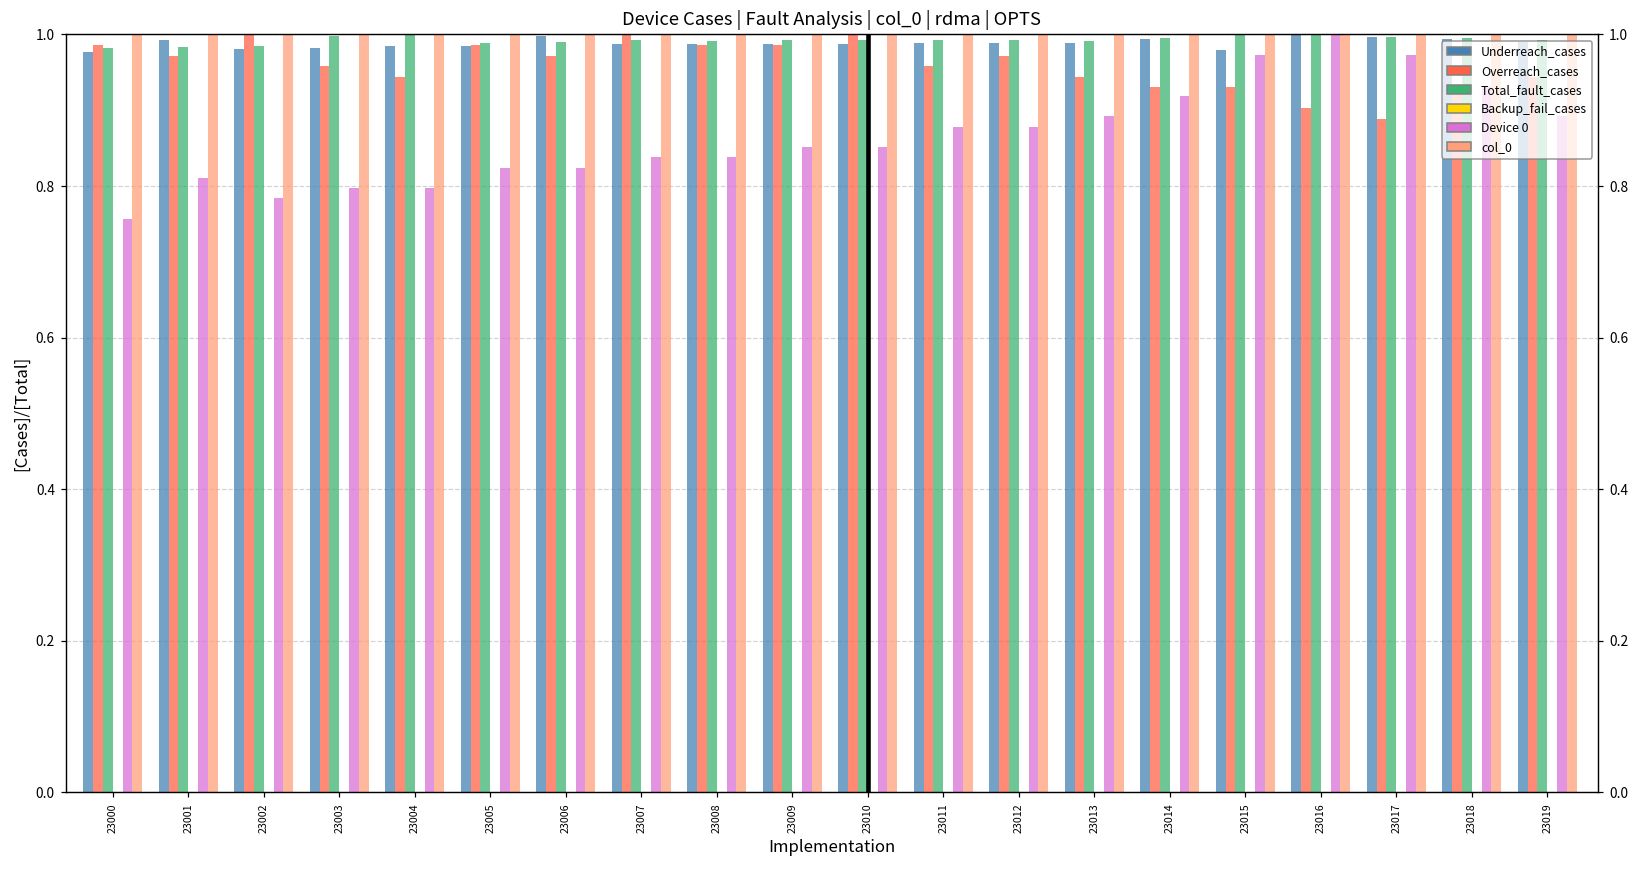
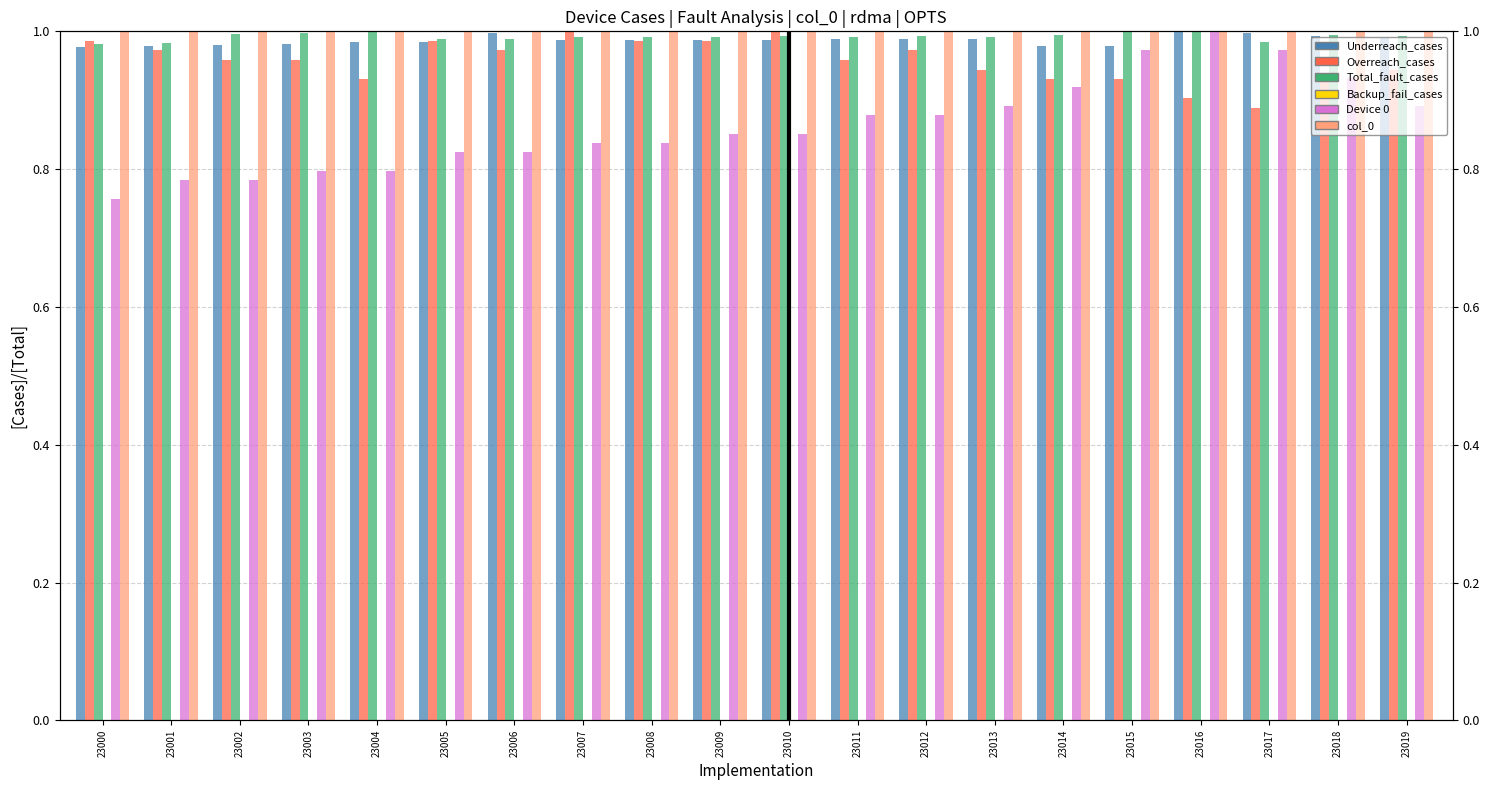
Underreach_cases, 23001: 0.99 -> 0.98
Device 0, 23001: 0.81 -> 0.78
Overreach_cases, 23002: 1.00 -> 0.96
Total_fault_cases, 23002: 0.98 -> 1.00
Overreach_cases, 23004: 0.94 -> 0.93
Underreach_cases, 23014: 0.99 -> 0.98
Total_fault_cases, 23017: 1.00 -> 0.98
